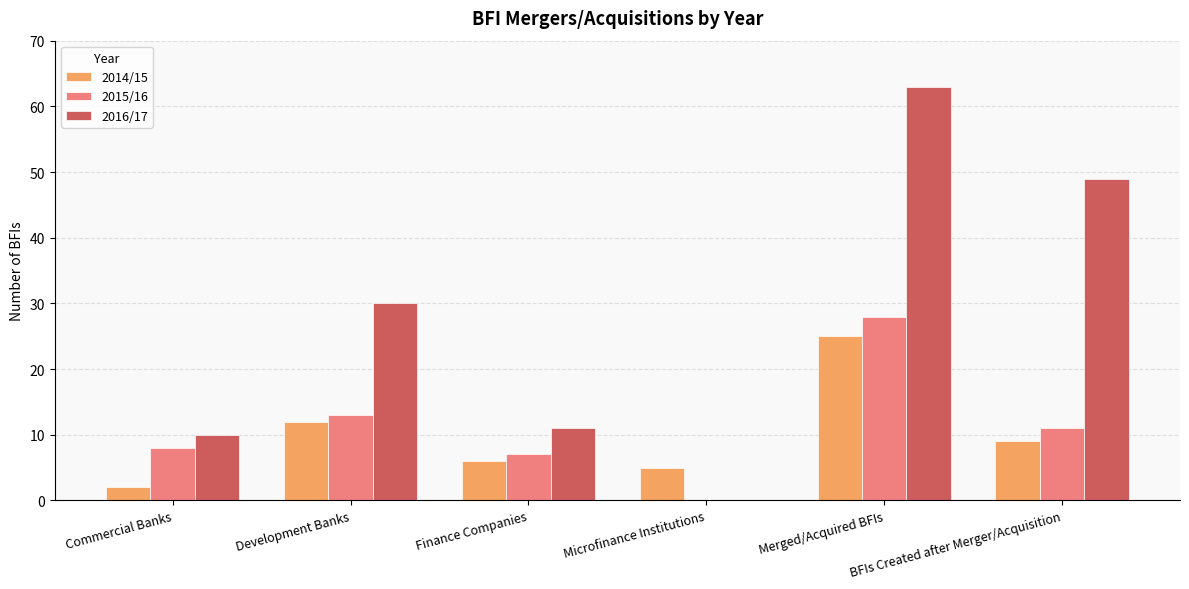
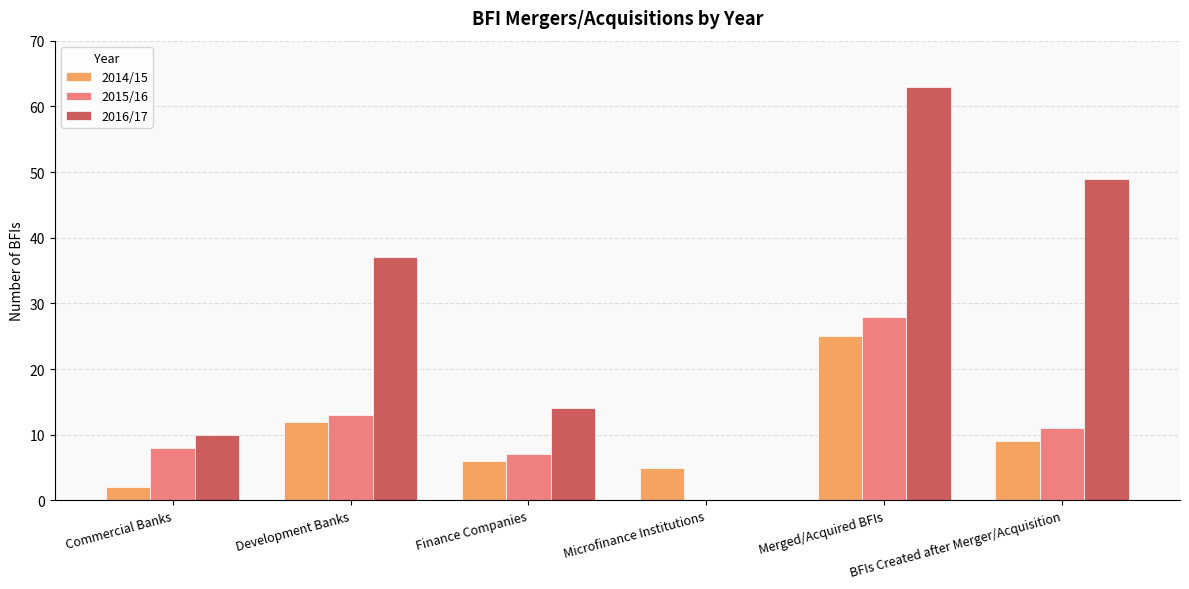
2016/17, Development Banks: 30 -> 37
2016/17, Finance Companies: 11 -> 14
